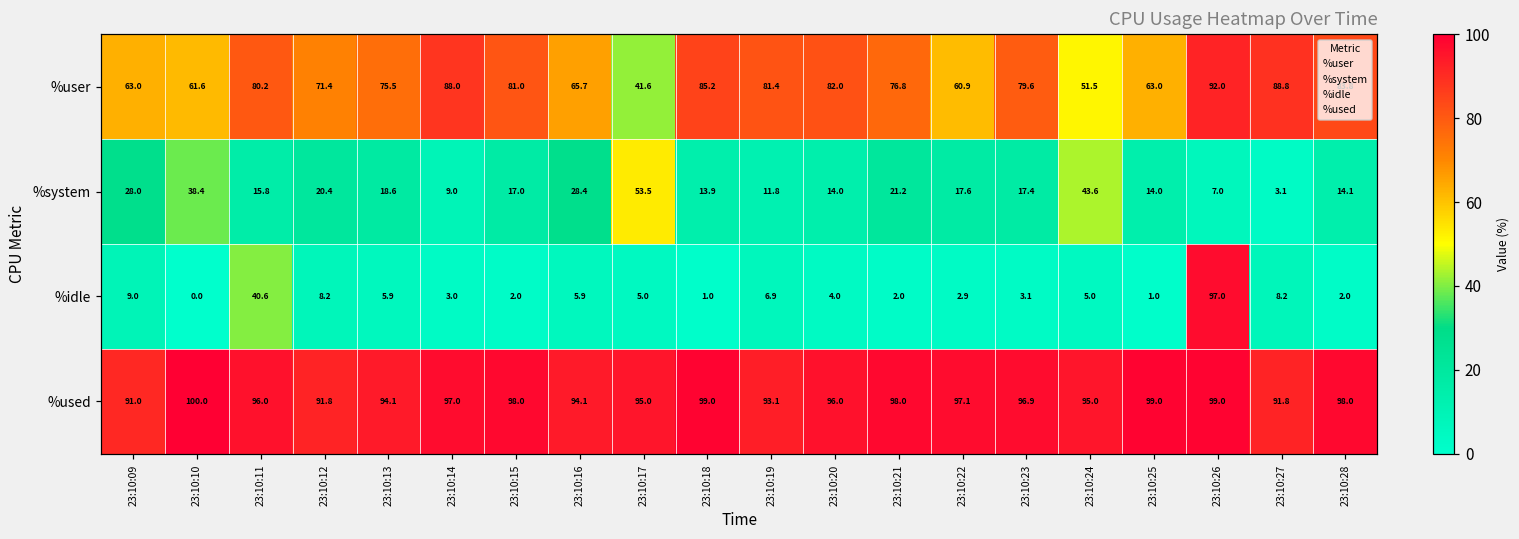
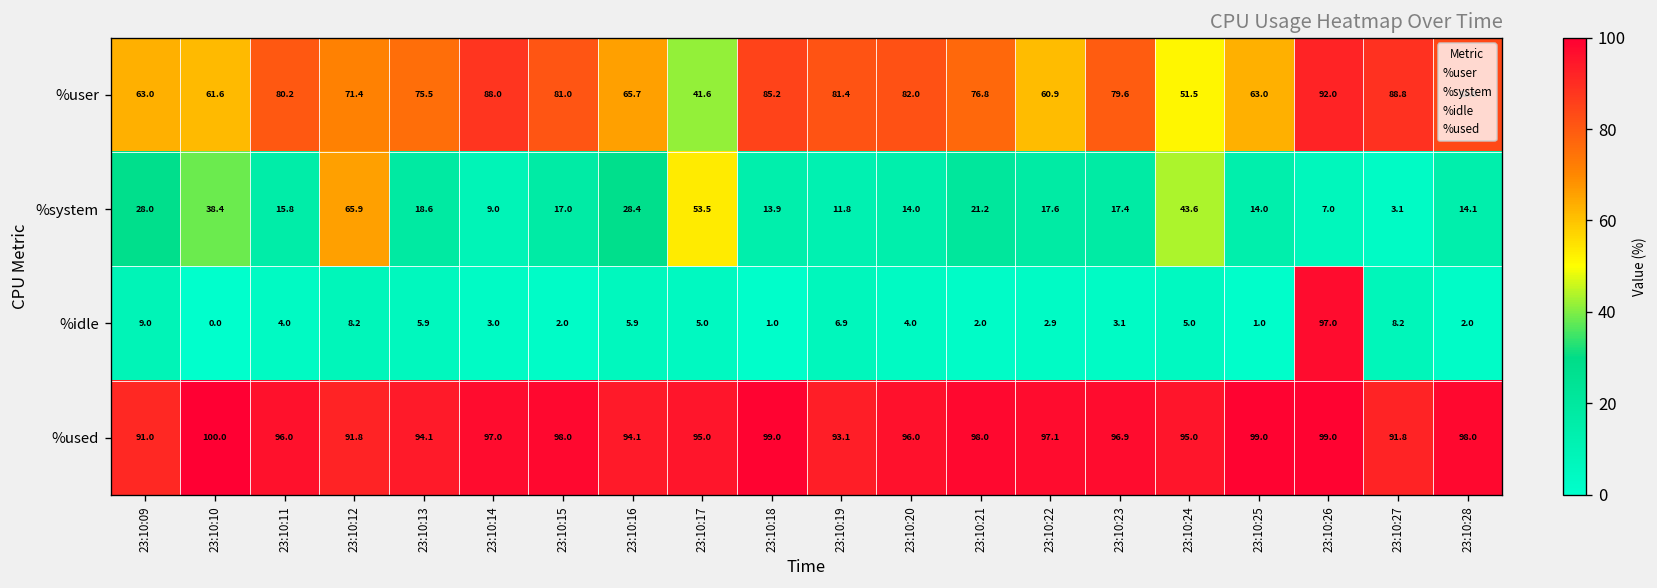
%system, 23:10:12: 20.4 -> 65.9
%idle, 23:10:11: 40.6 -> 4.0
